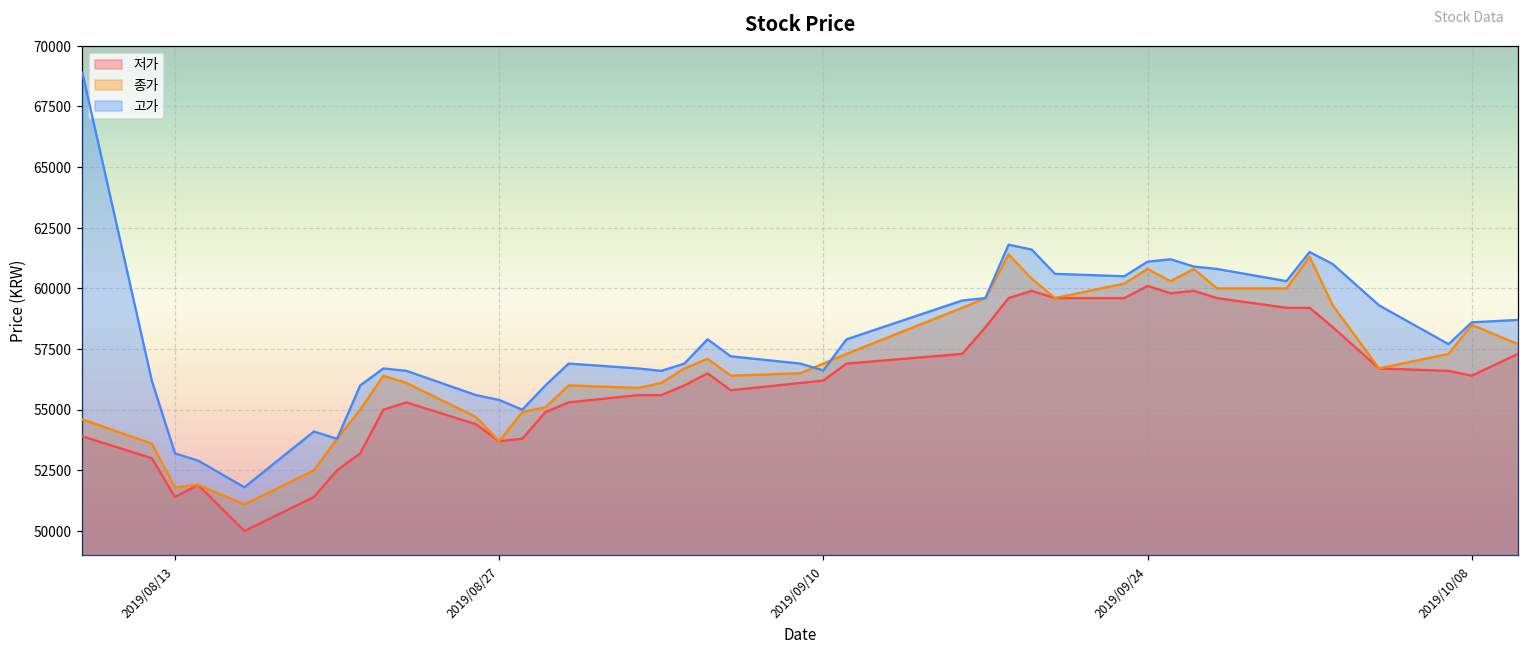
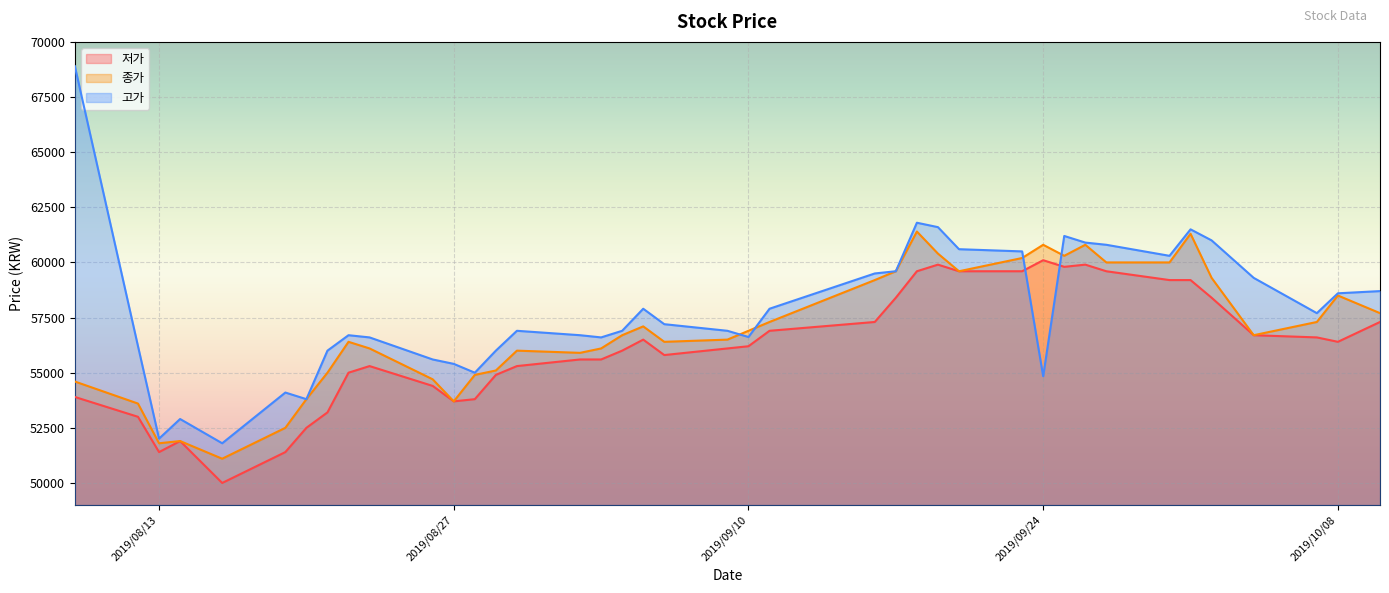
고가, 2019/08/13: 53200 -> 52000
고가, 2019/09/24: 61100 -> 54800
